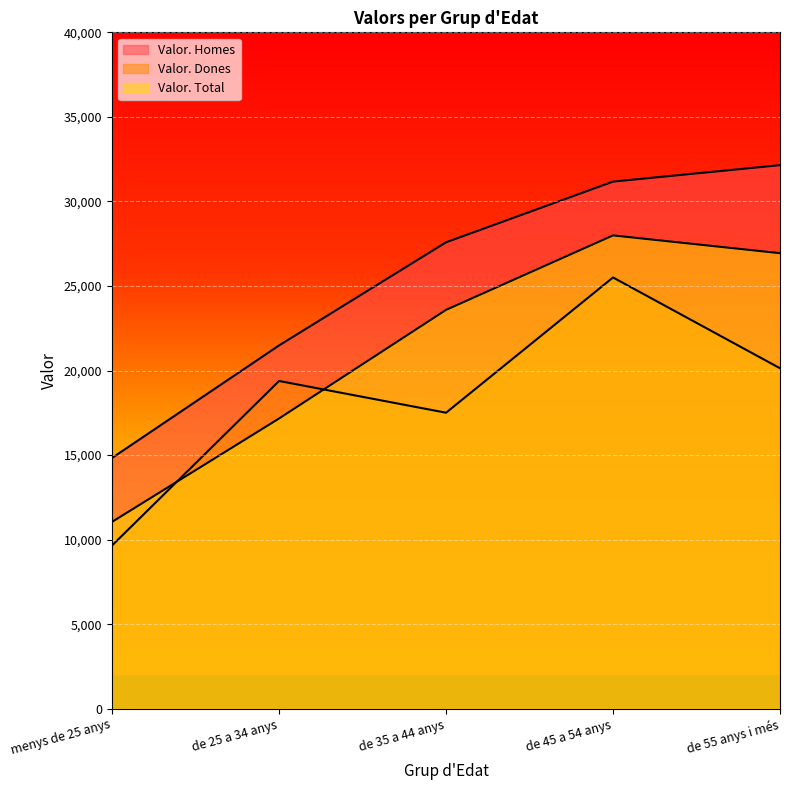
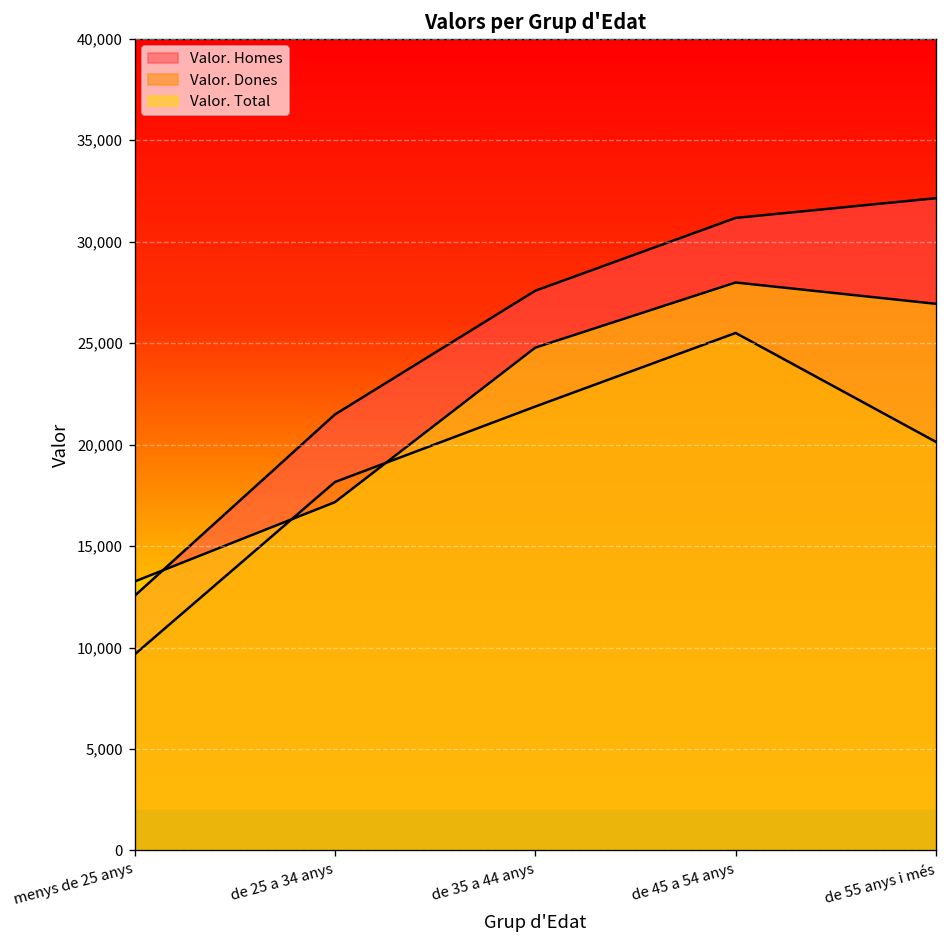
Valor. Homes, menys de 25 anys: 14,800 -> 12,500
Valor. Total, menys de 25 anys: 11,100 -> 13,300
Valor. Dones, de 25 a 34 anys: 19,400 -> 18,200
Valor. Dones, de 35 a 44 anys: 17,500 -> 21,900
Valor. Total, de 35 a 44 anys: 23,600 -> 24,800
